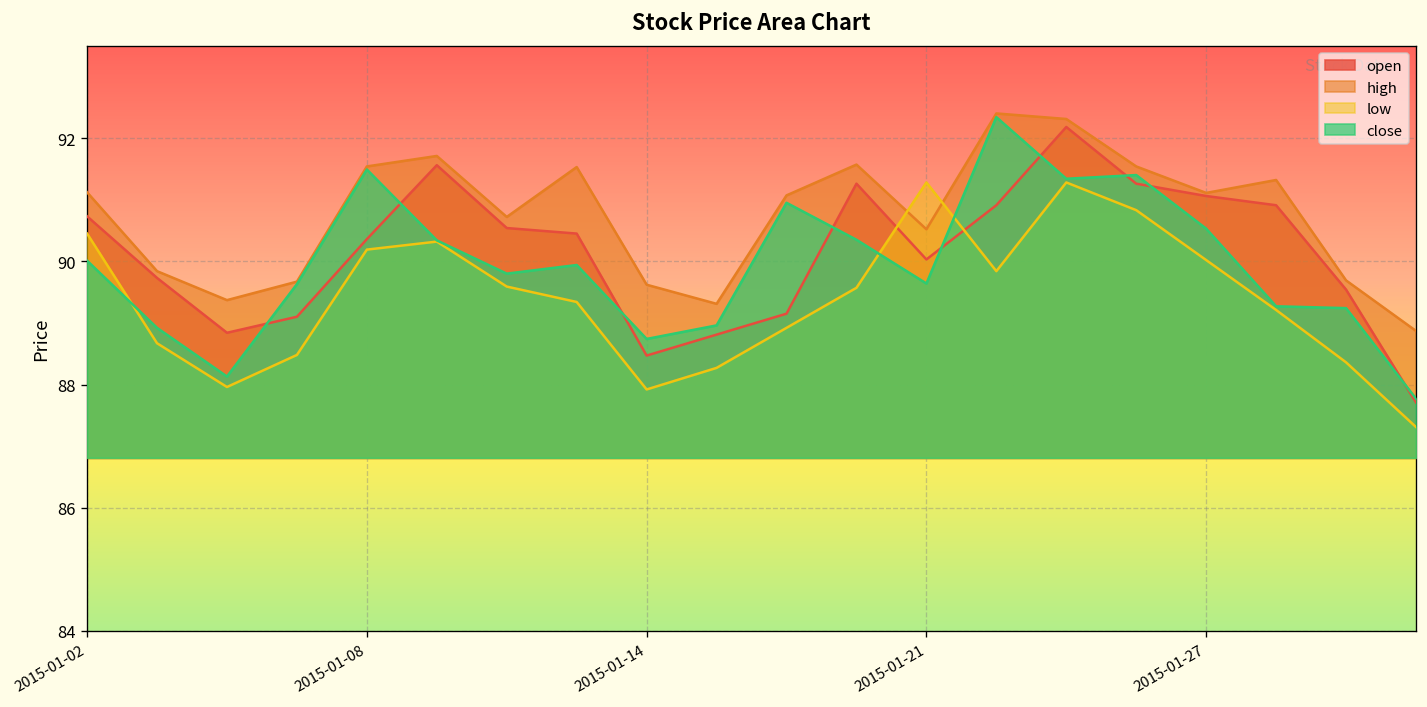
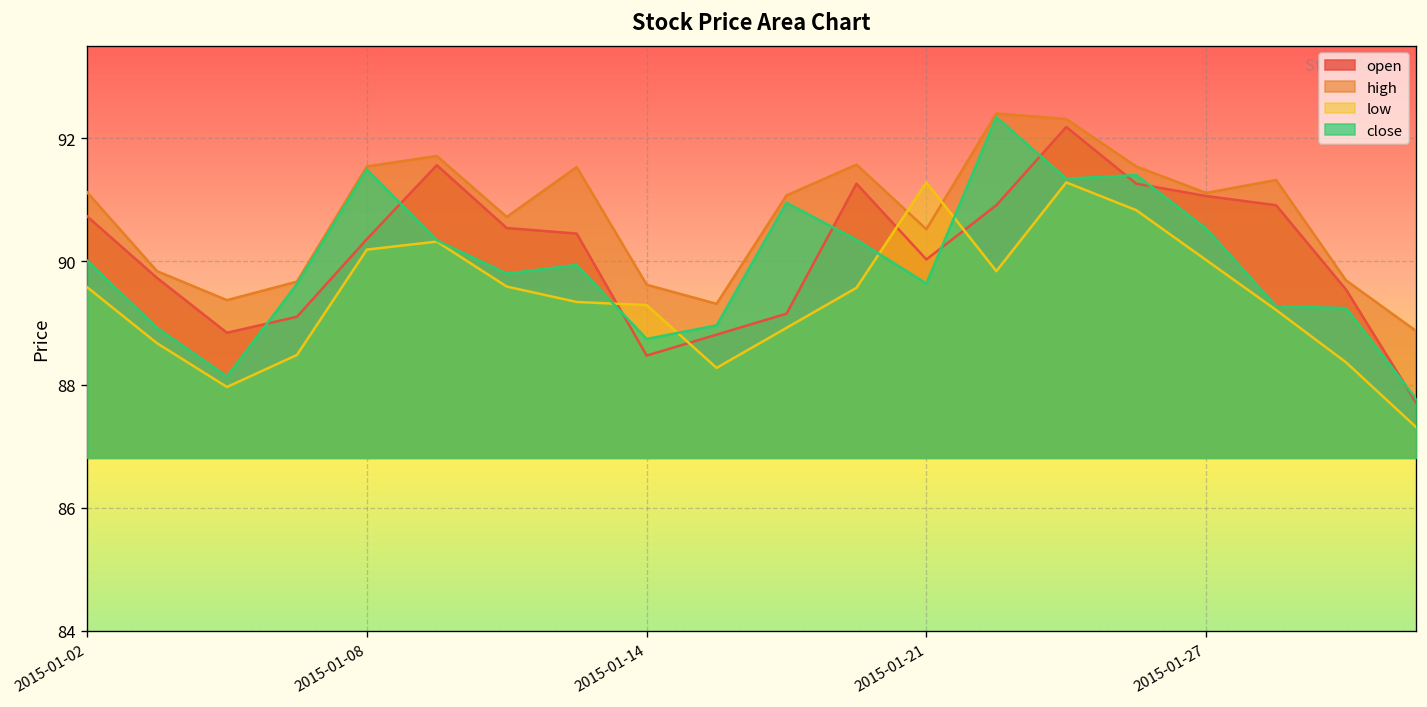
low, 2015-01-02: 90.5 -> 89.6
low, 2015-01-14: 87.9 -> 89.3
